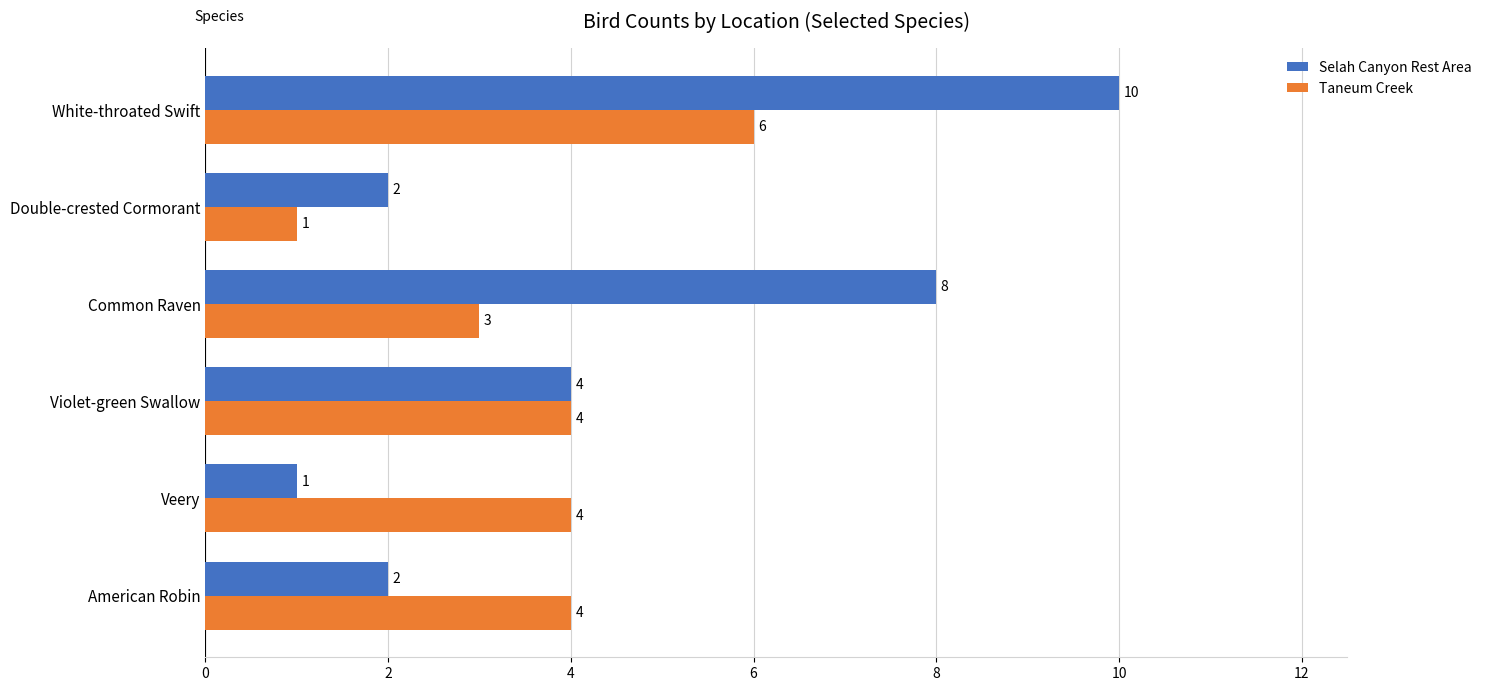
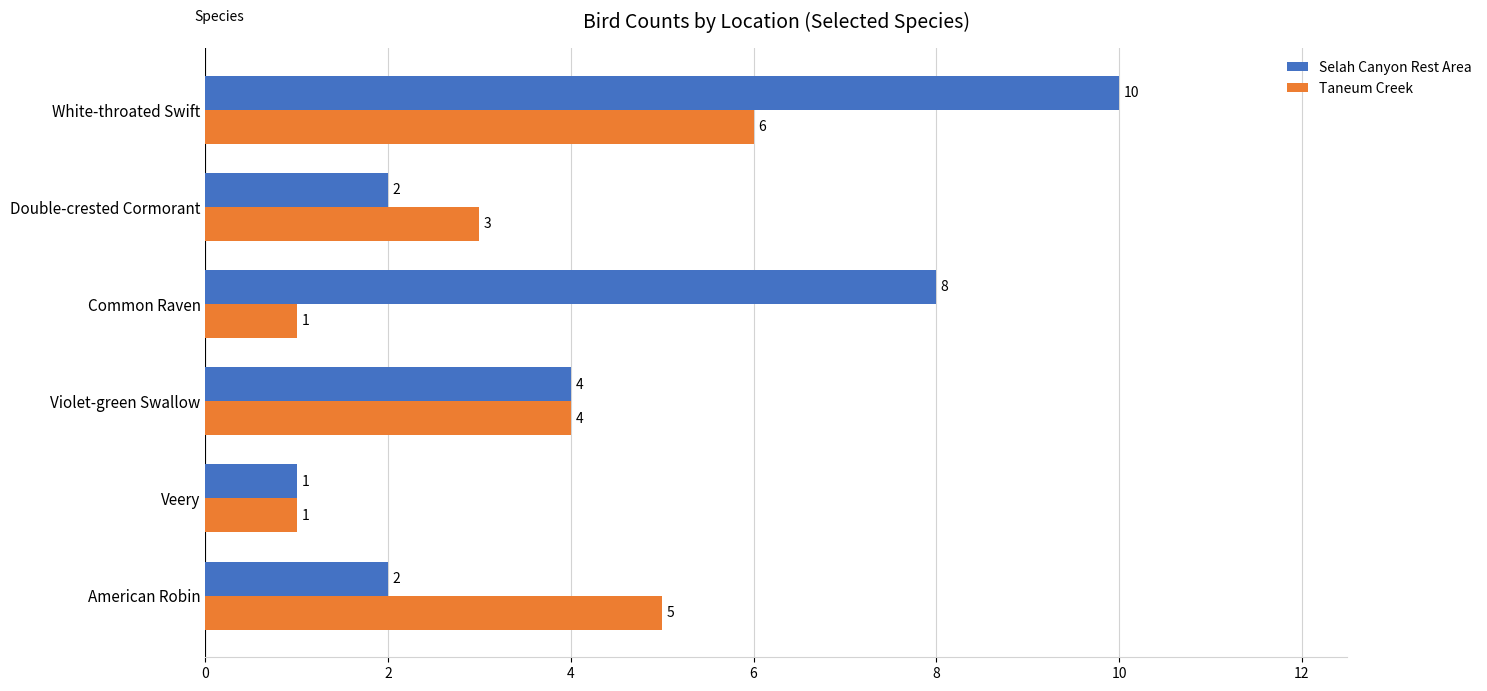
Taneum Creek, Double-crested Cormorant: 1 -> 3
Taneum Creek, Common Raven: 3 -> 1
Taneum Creek, Veery: 4 -> 1
Taneum Creek, American Robin: 4 -> 5
